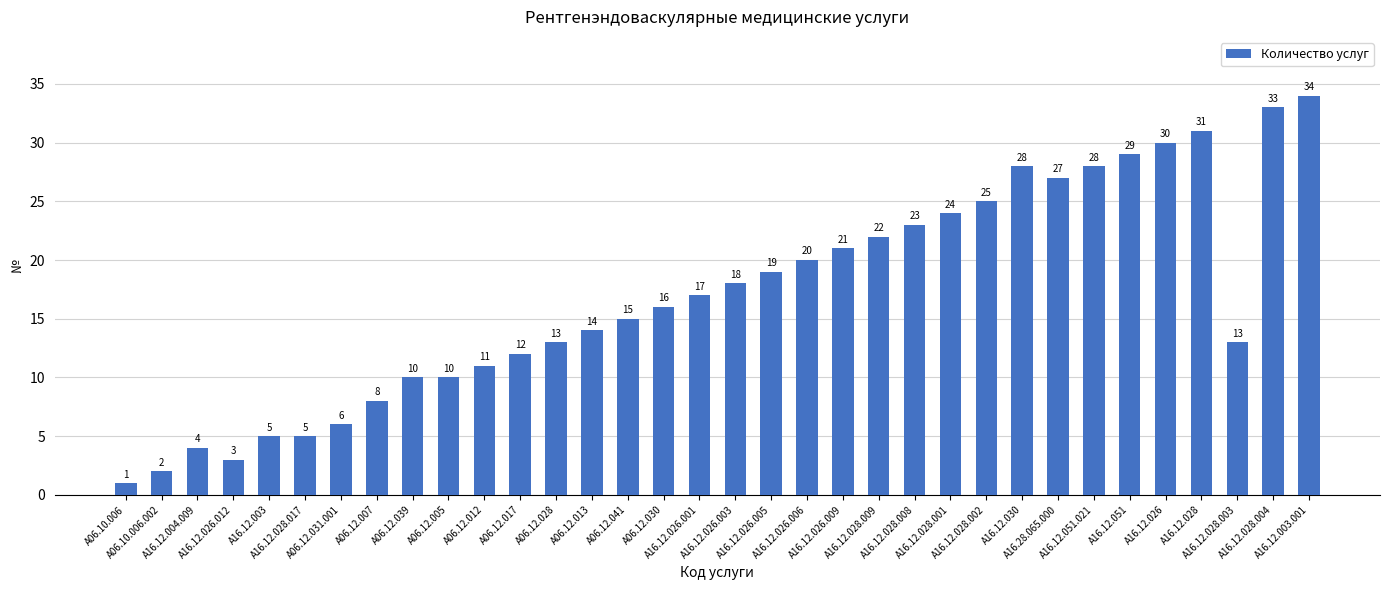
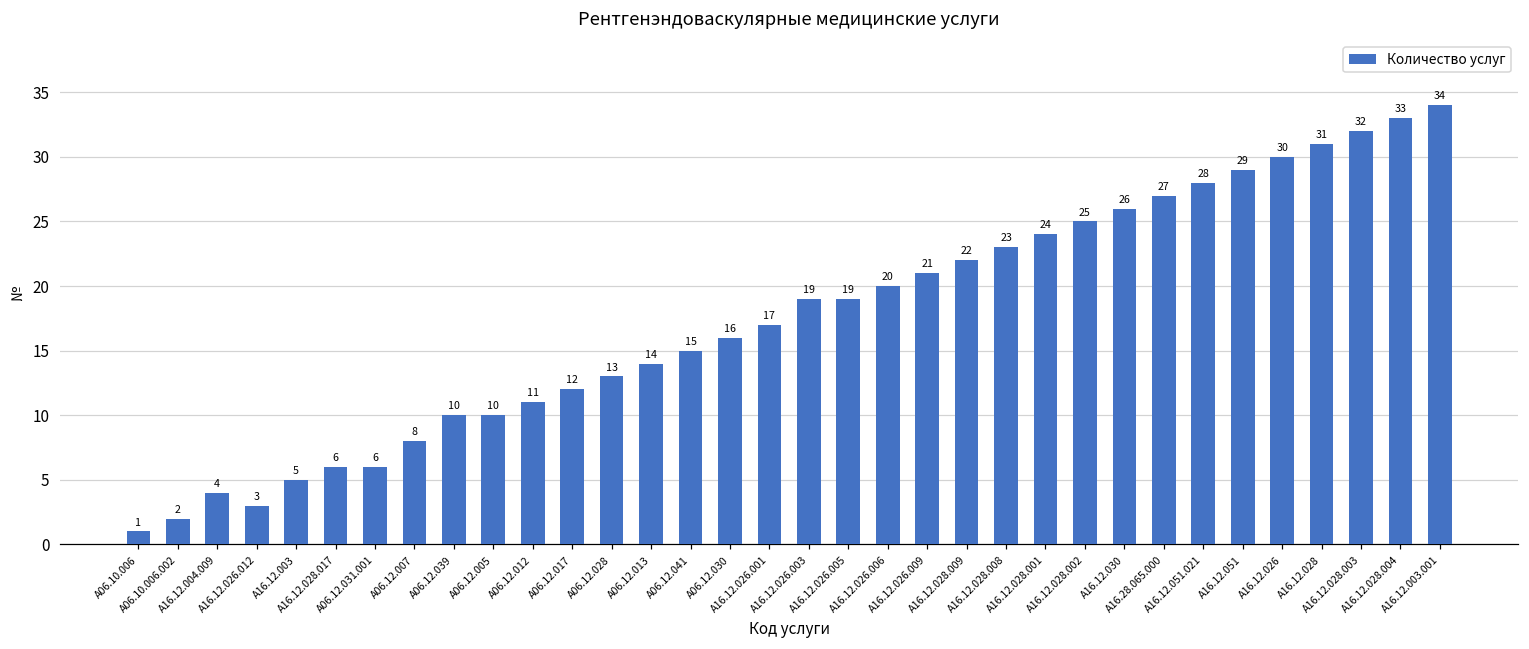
A16.12.028.017: 5 -> 6
A16.12.026.003: 18 -> 19
A16.12.030: 28 -> 26
A16.12.028.003: 13 -> 32
